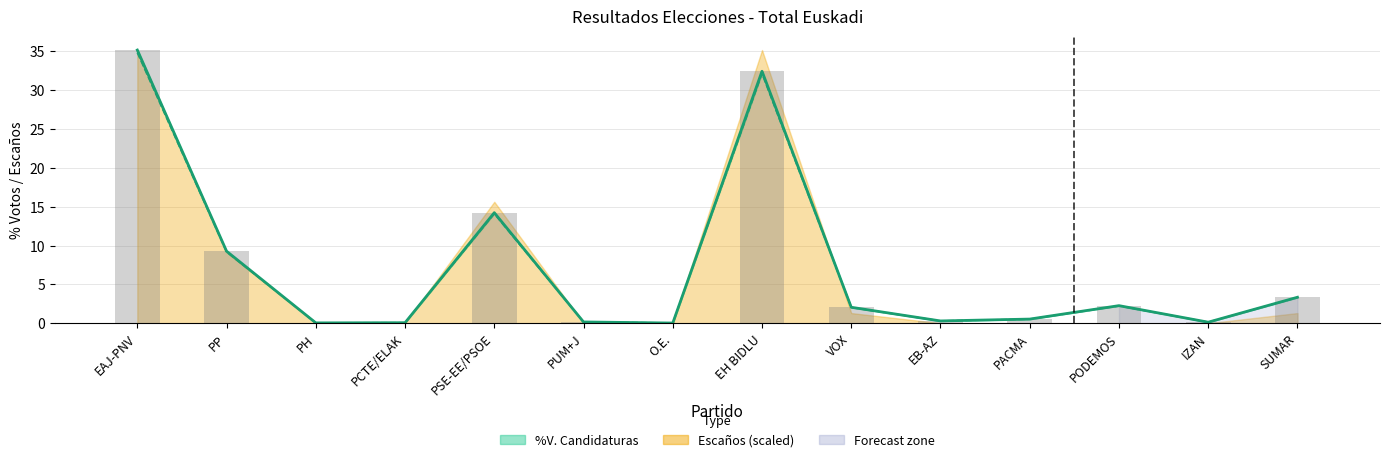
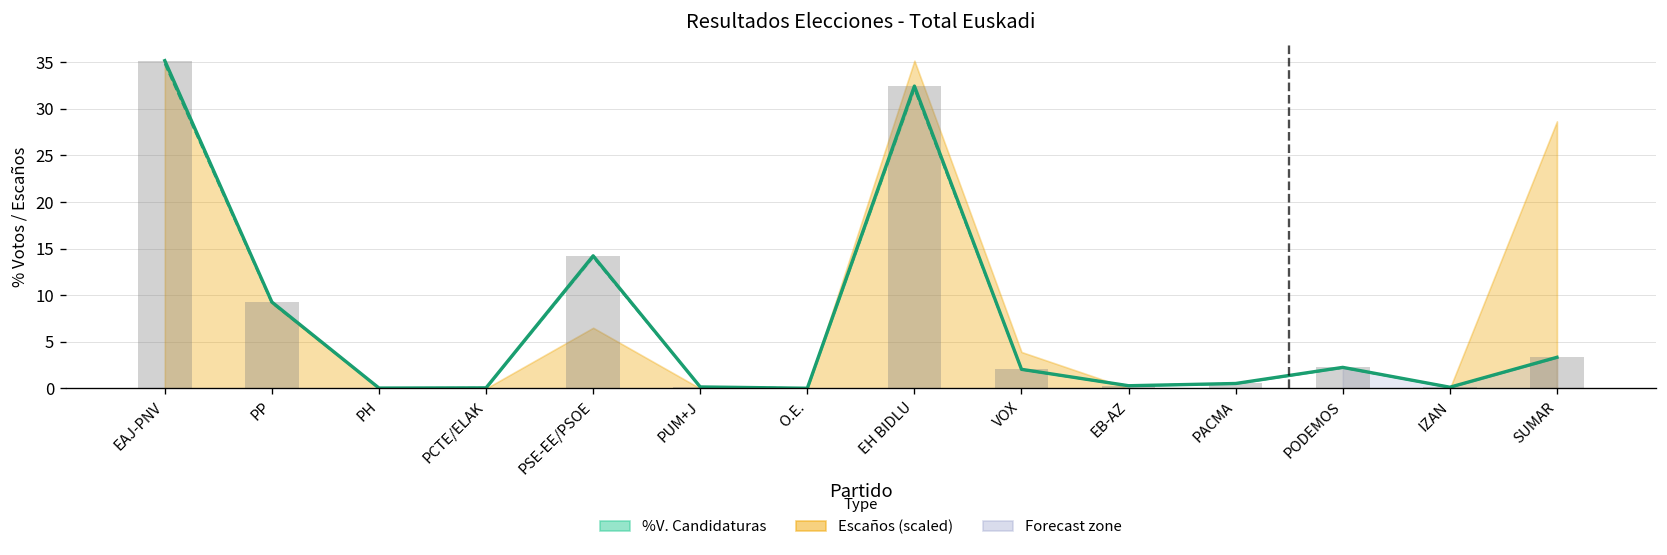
Escaños (scaled), PSE-EE/PSOE: 16 -> 7
Escaños (scaled), VOX: 1 -> 4
Escaños (scaled), SUMAR: 1 -> 29
